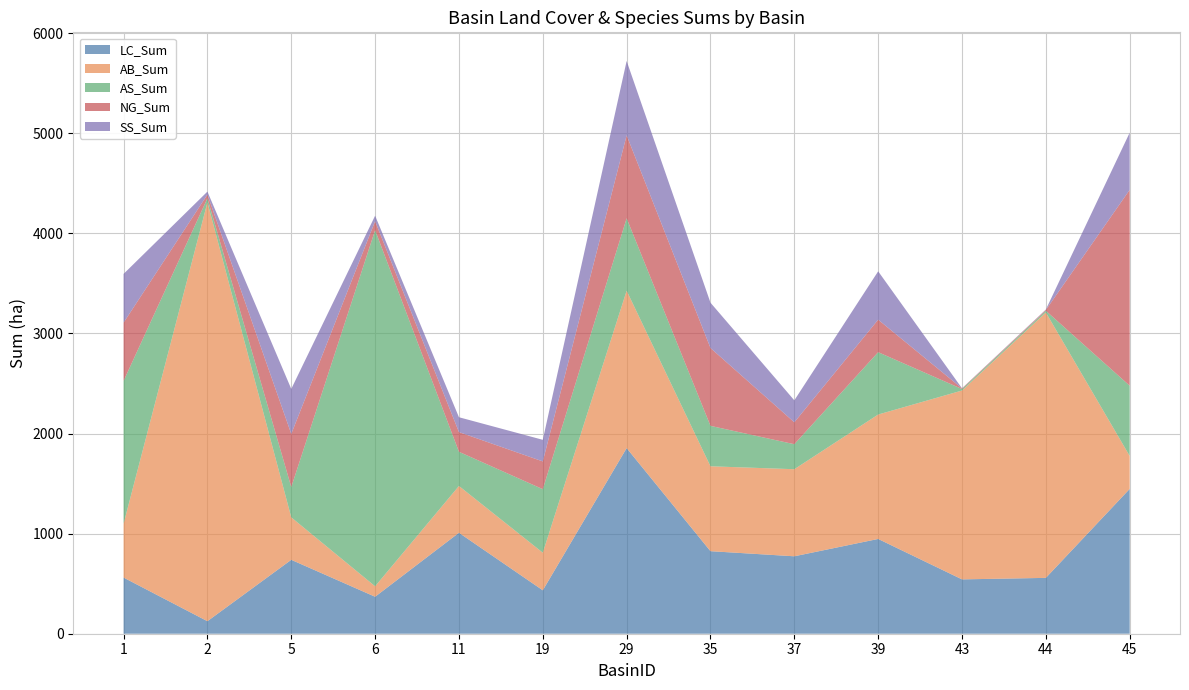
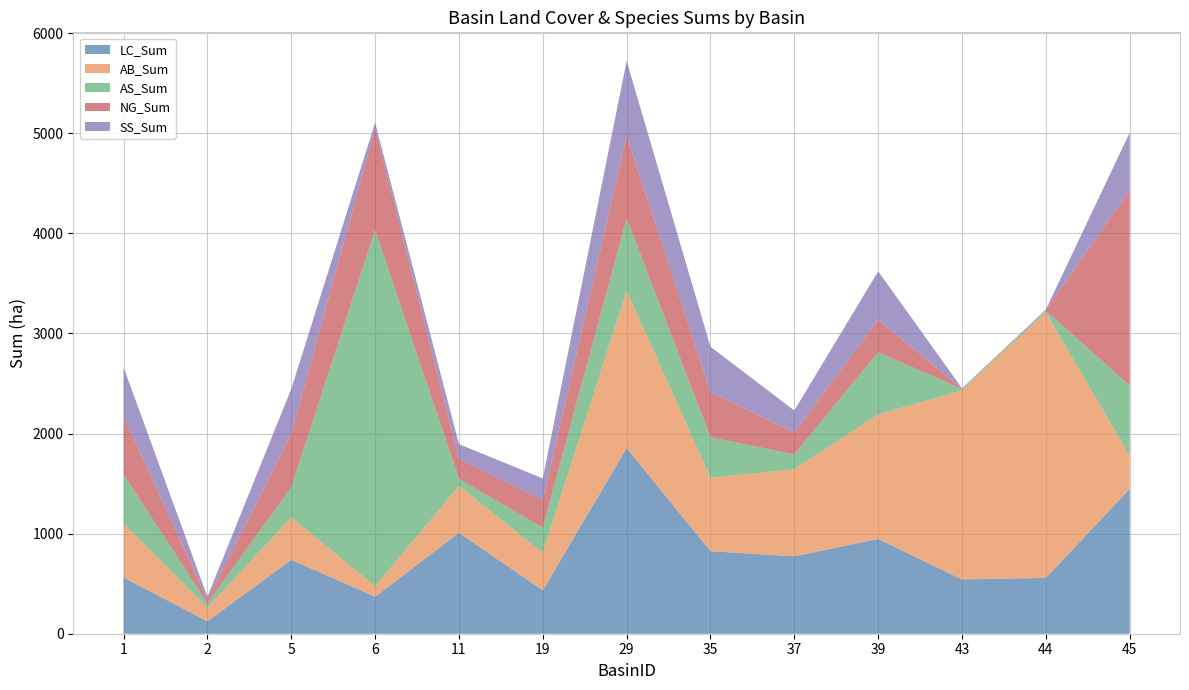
AS_Sum, 1: 1430 -> 490
AB_Sum, 2: 4180 -> 140
NG_Sum, 6: 90 -> 1020
AS_Sum, 11: 340 -> 70
AS_Sum, 19: 630 -> 250
AB_Sum, 35: 850 -> 730
NG_Sum, 35: 780 -> 450
AS_Sum, 37: 250 -> 150
